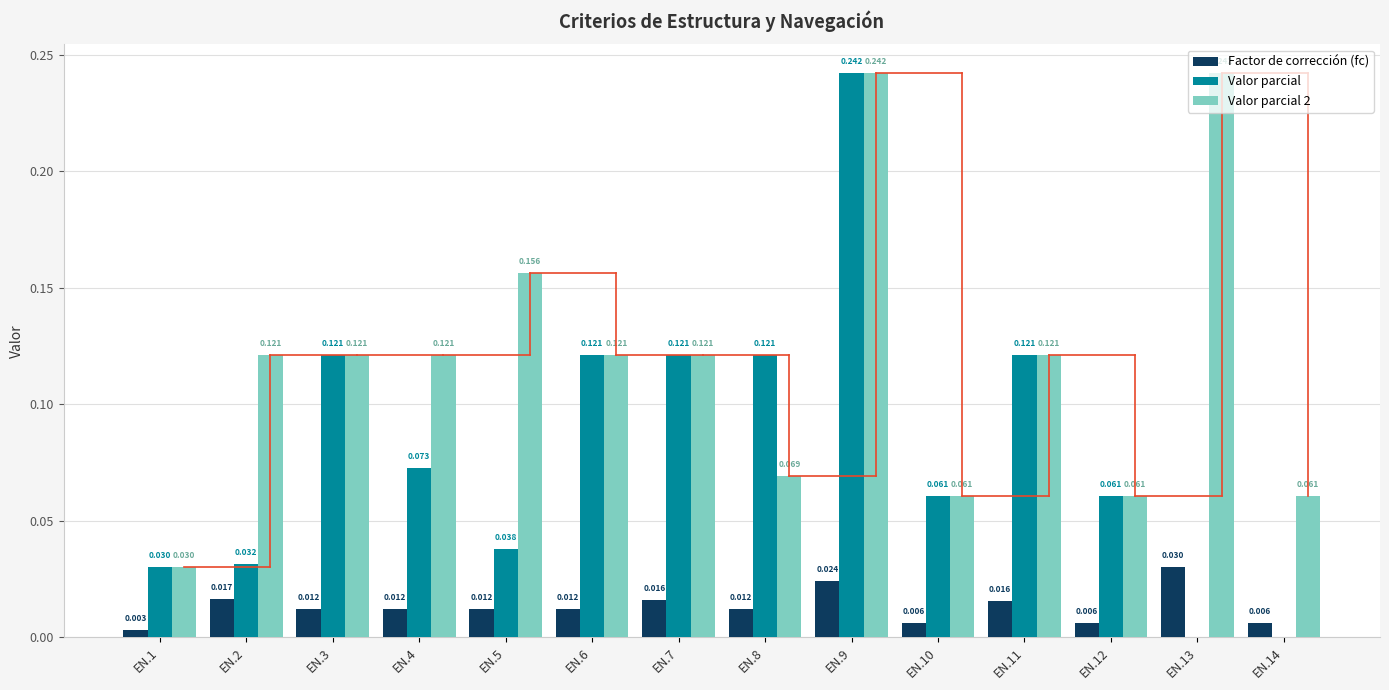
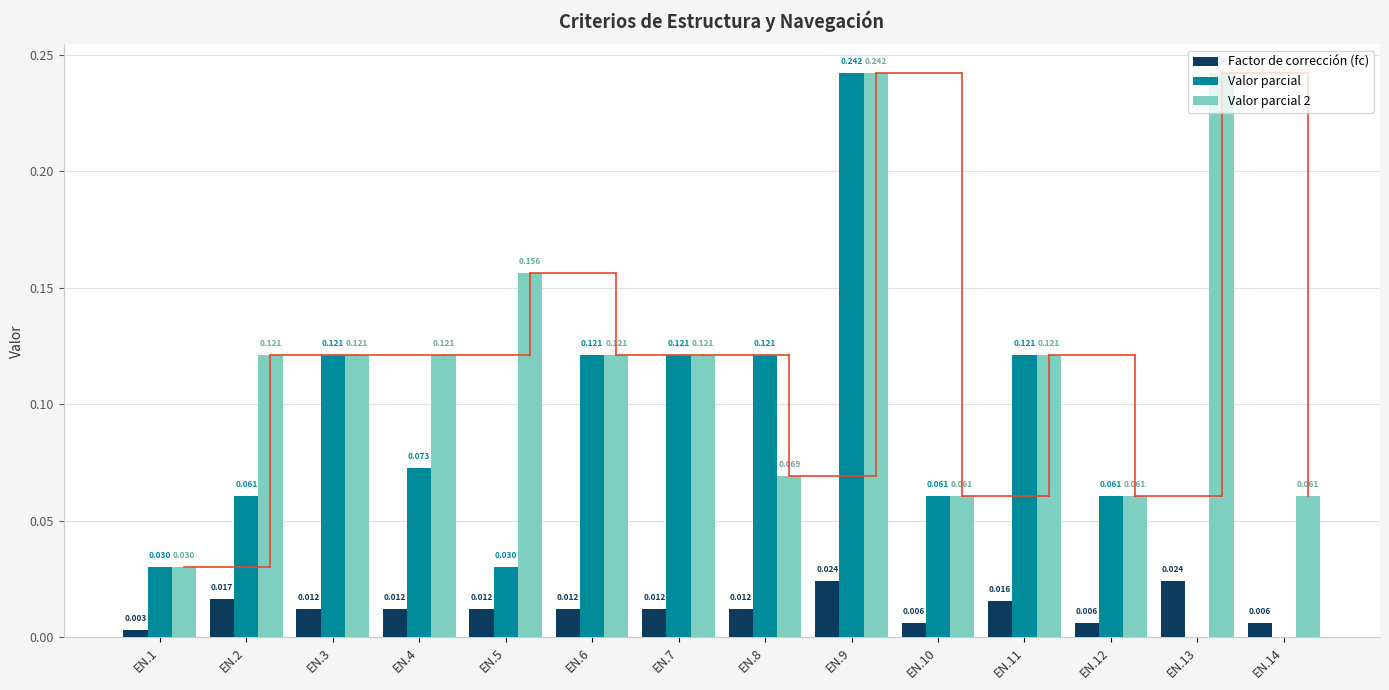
Valor parcial, EN.2: 0.032 -> 0.061
Valor parcial, EN.5: 0.038 -> 0.030
Factor de corrección (fc), EN.7: 0.016 -> 0.012
Factor de corrección (fc), EN.13: 0.030 -> 0.024
